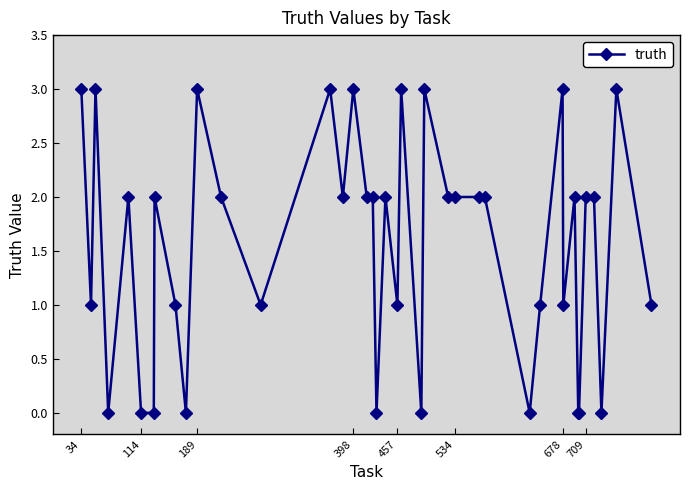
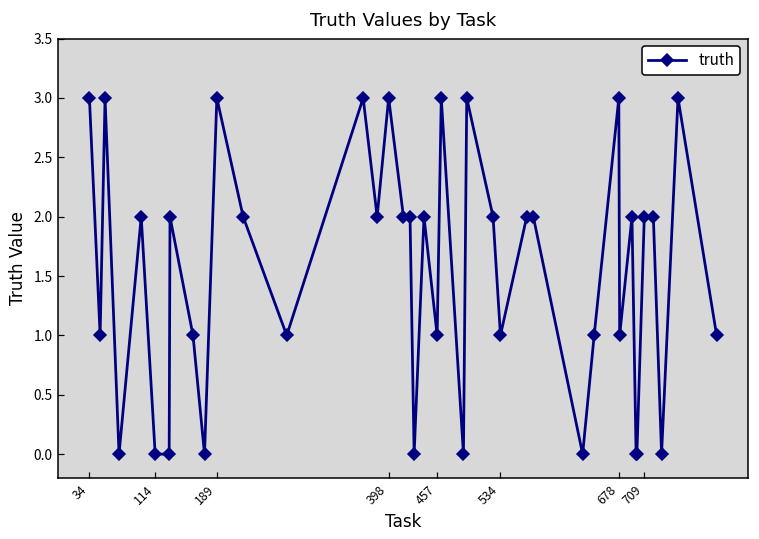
534: 2 -> 1
